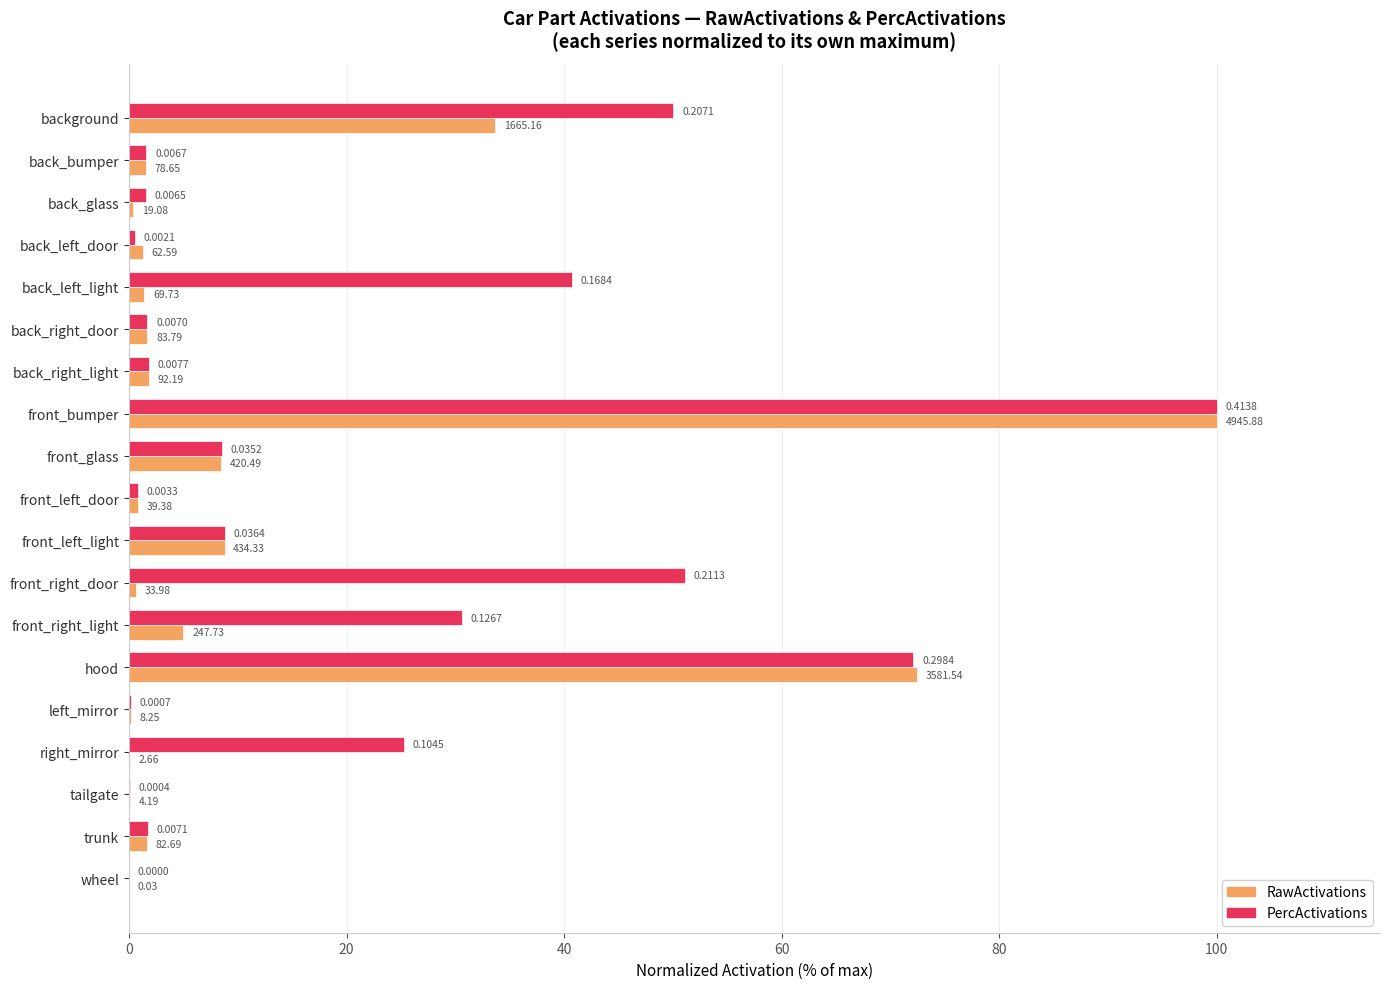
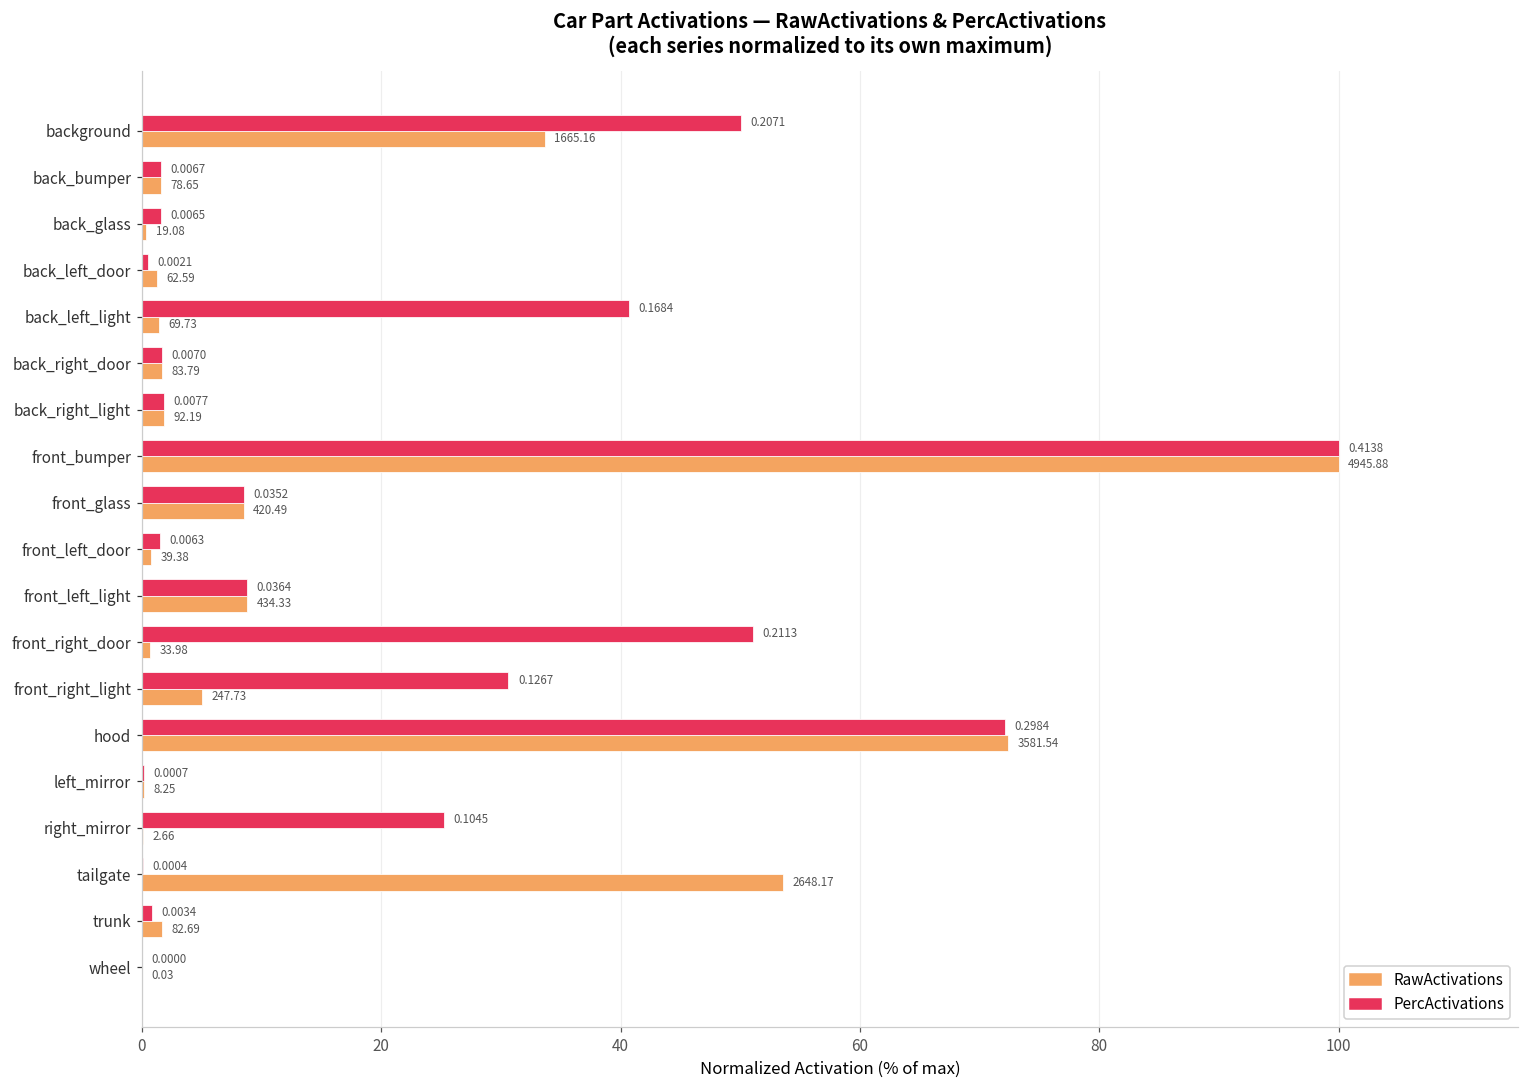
PercActivations, front_left_door: 0.0033 -> 0.0063
RawActivations, tailgate: 4.19 -> 2648.17
PercActivations, trunk: 0.0071 -> 0.0034
